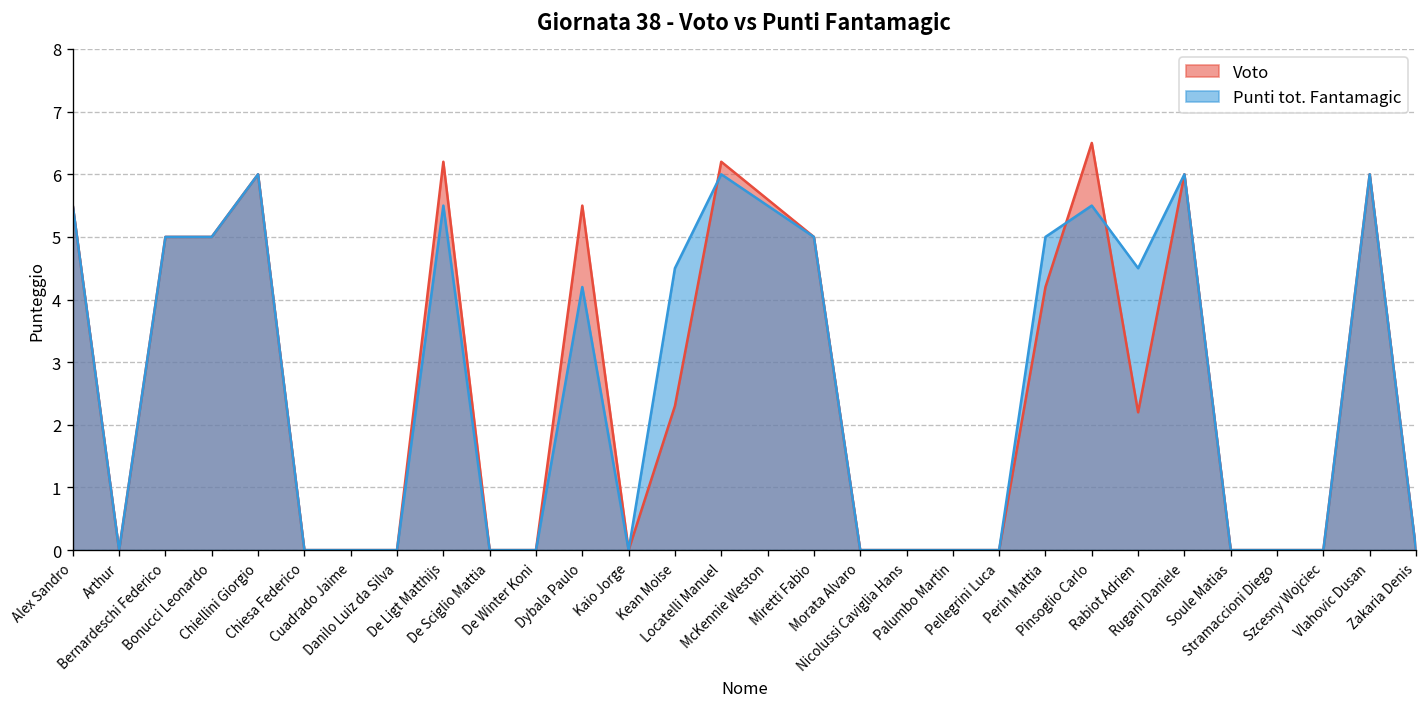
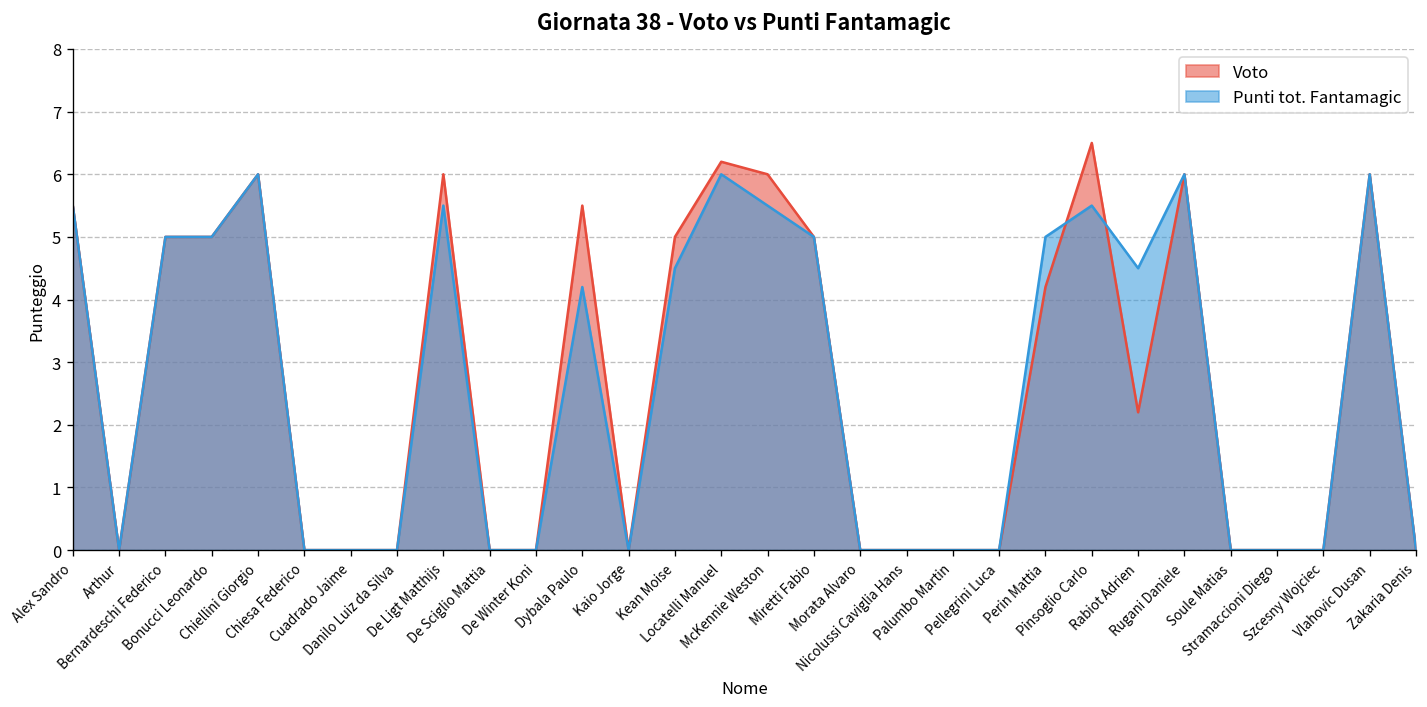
Voto, De Ligt Matthijs: 6.2 -> 6.0
Voto, Kean Moise: 2.3 -> 5.0
Voto, McKennie Weston: 5.6 -> 6.0
